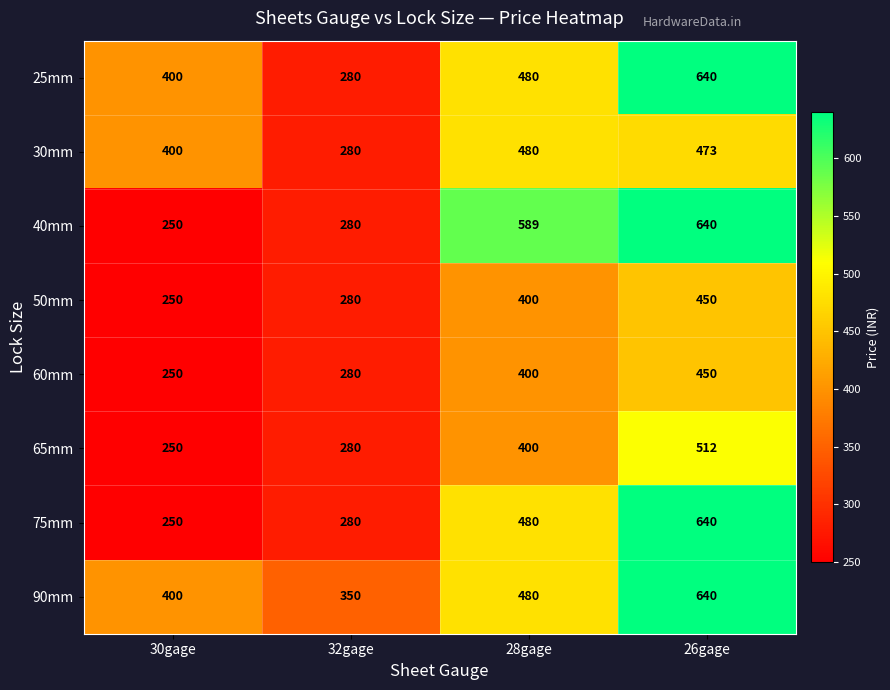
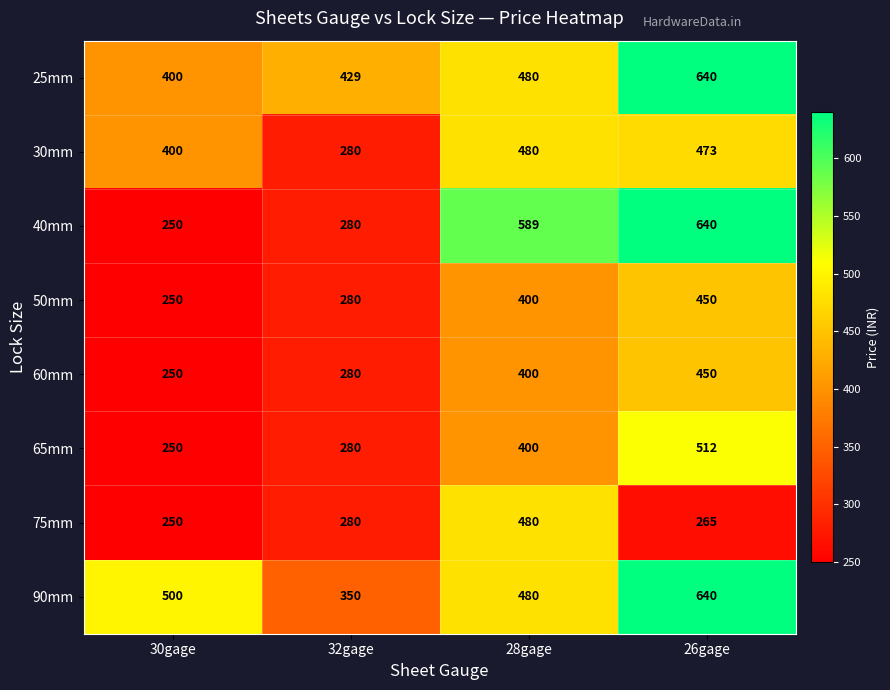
25mm, 32gage: 280 -> 429
75mm, 26gage: 640 -> 265
90mm, 30gage: 400 -> 500
